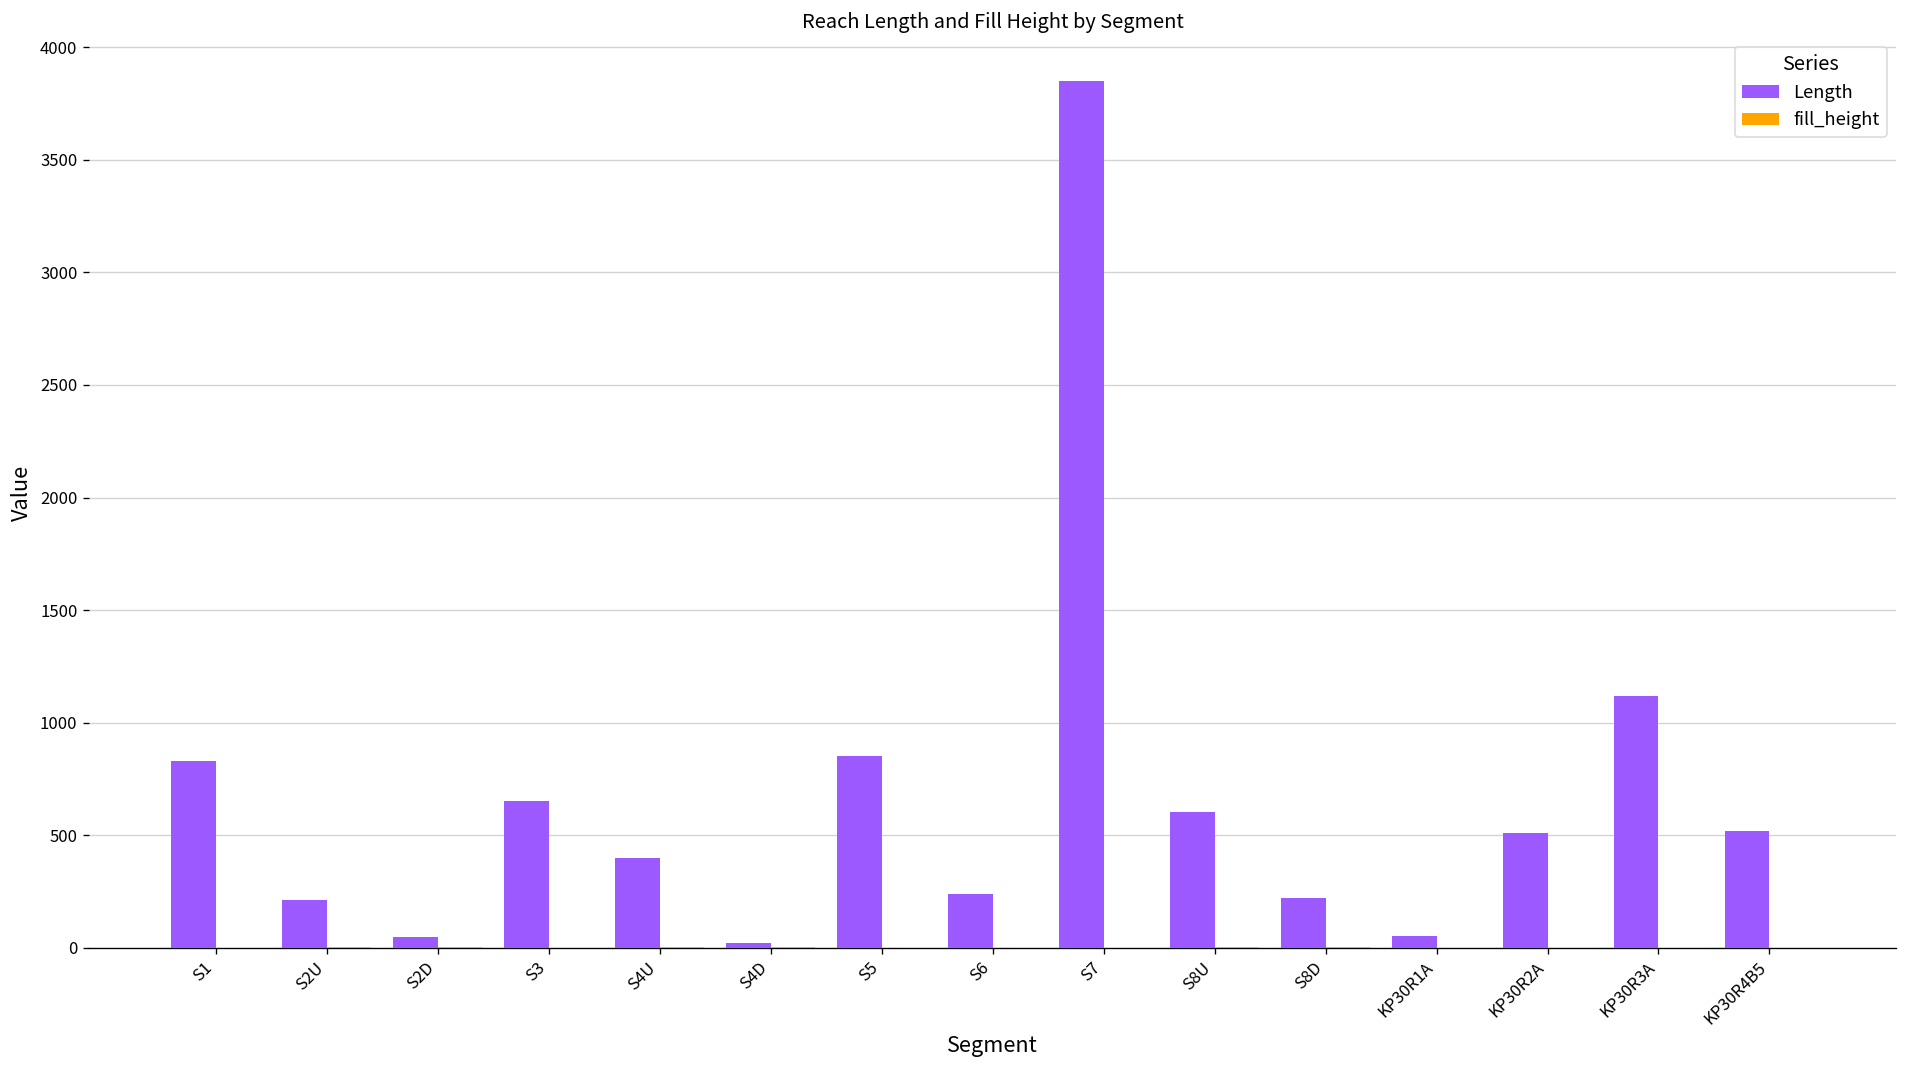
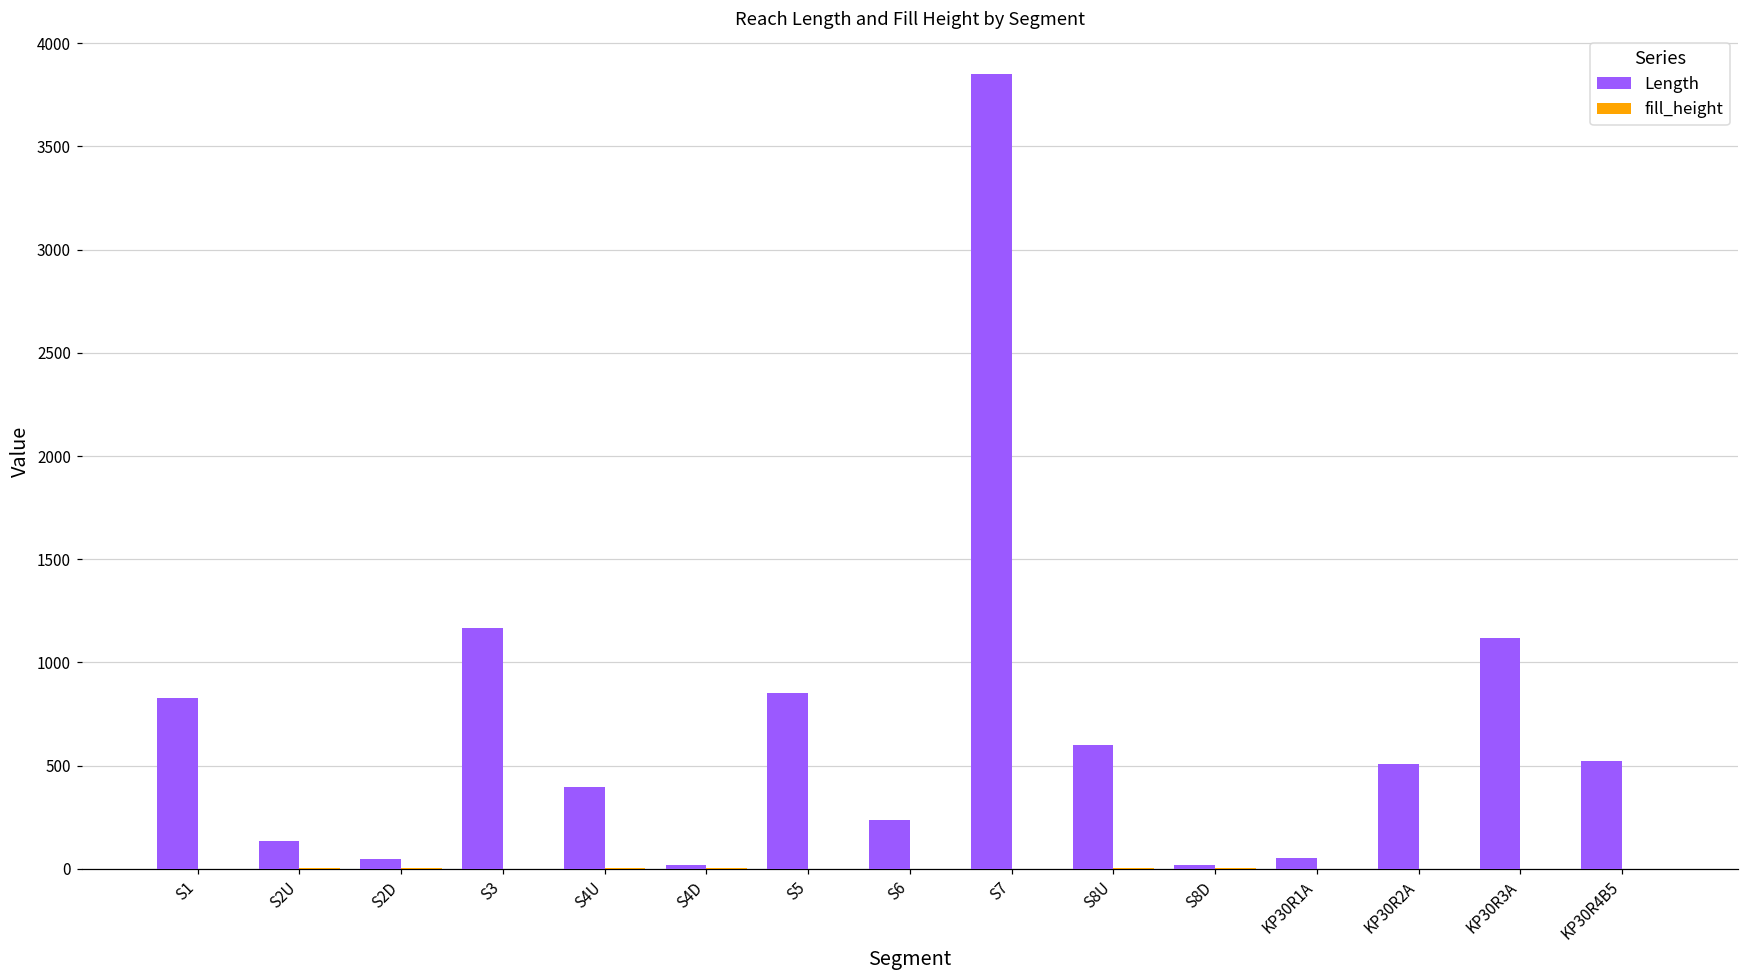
Length, S2U: 210 -> 140
Length, S3: 650 -> 1170
Length, S8D: 220 -> 20
